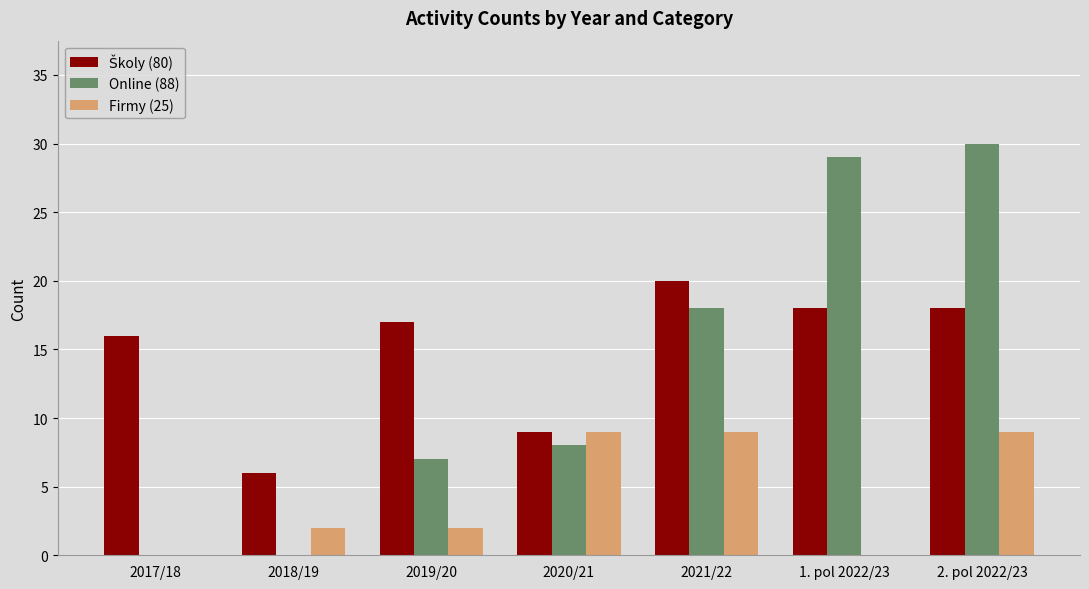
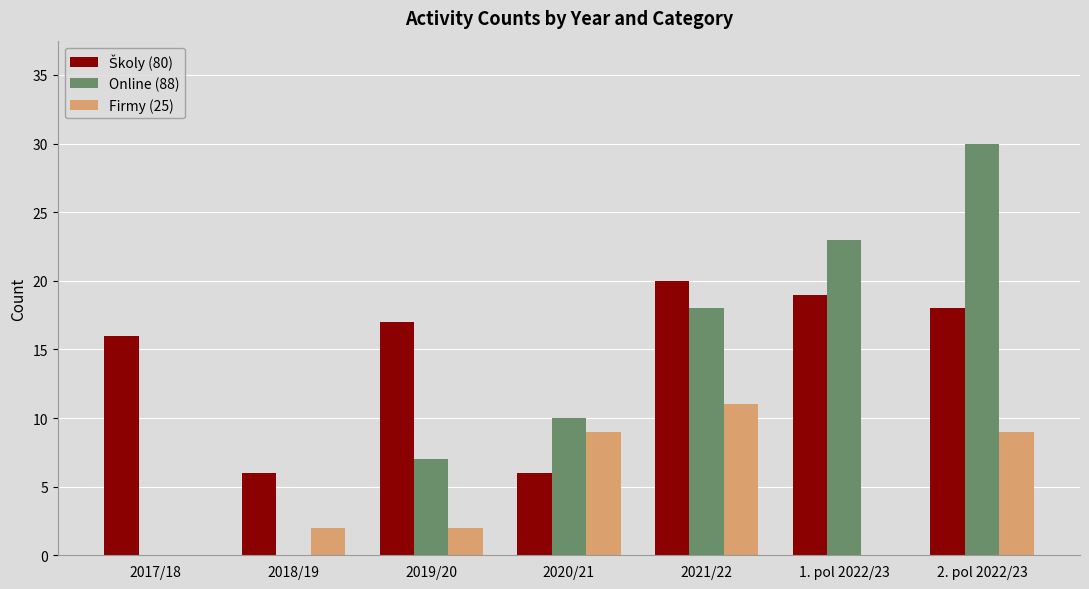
Školy (80), 2020/21: 9 -> 6
Online (88), 2020/21: 8 -> 10
Firmy (25), 2021/22: 9 -> 11
Školy (80), 1. pol 2022/23: 18 -> 19
Online (88), 1. pol 2022/23: 29 -> 23
